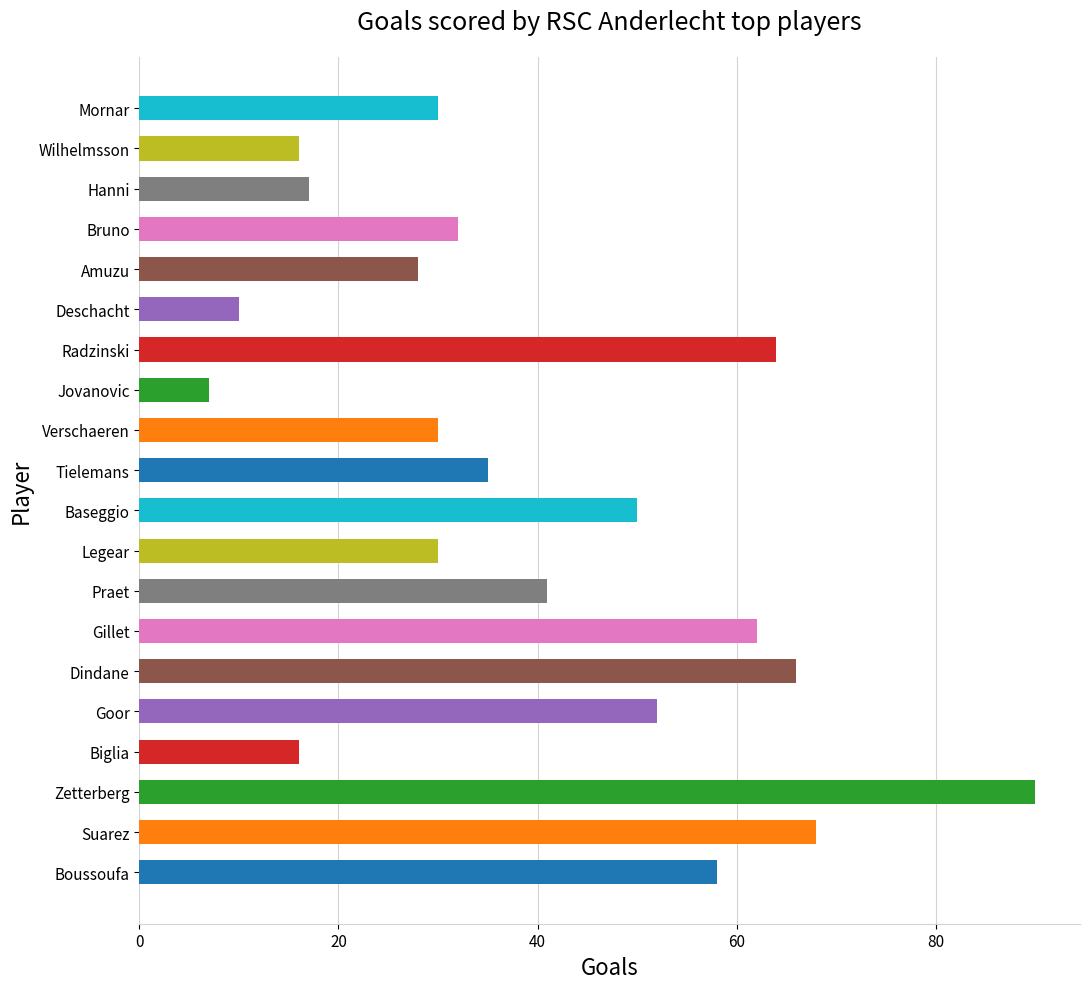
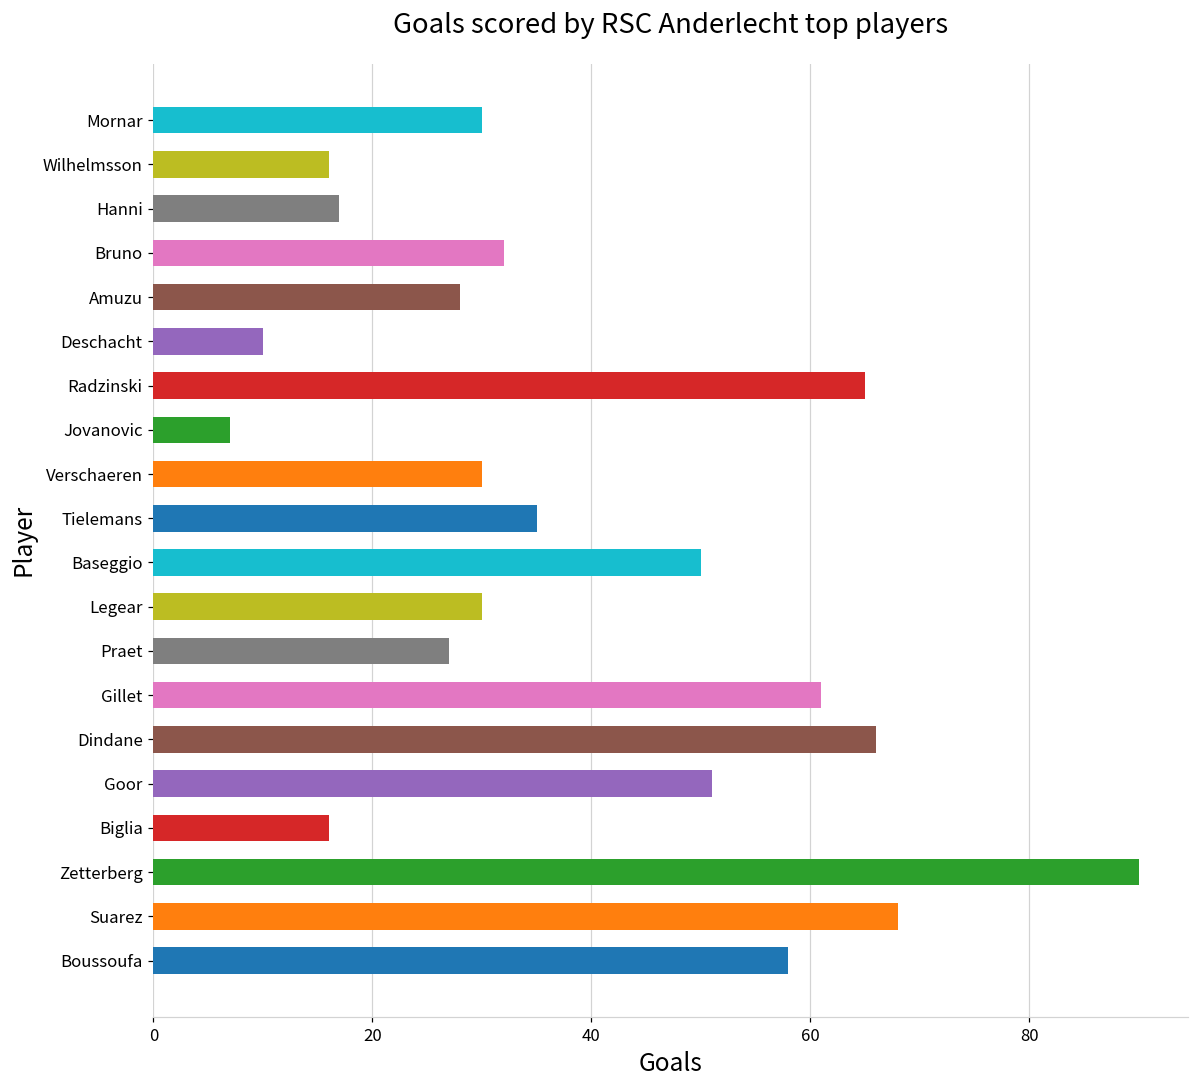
Radzinski: 64 -> 65
Praet: 41 -> 27
Gillet: 62 -> 61
Goor: 52 -> 51
